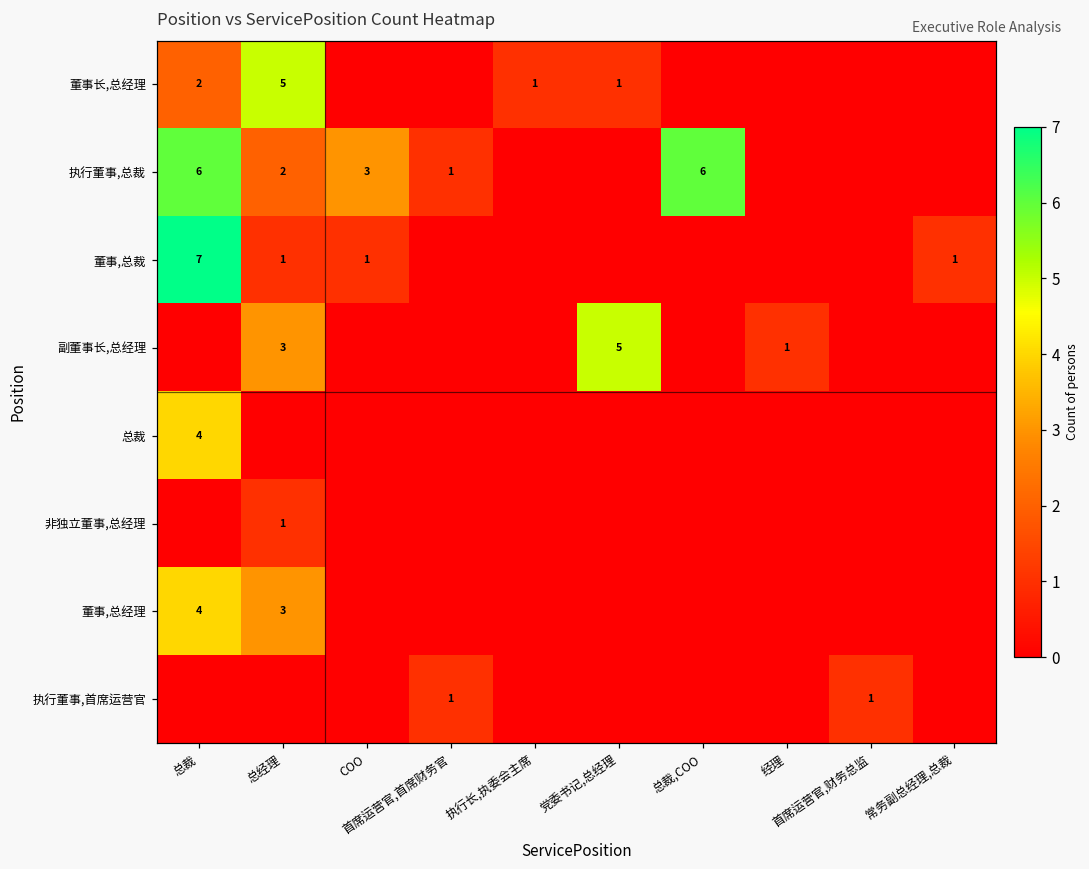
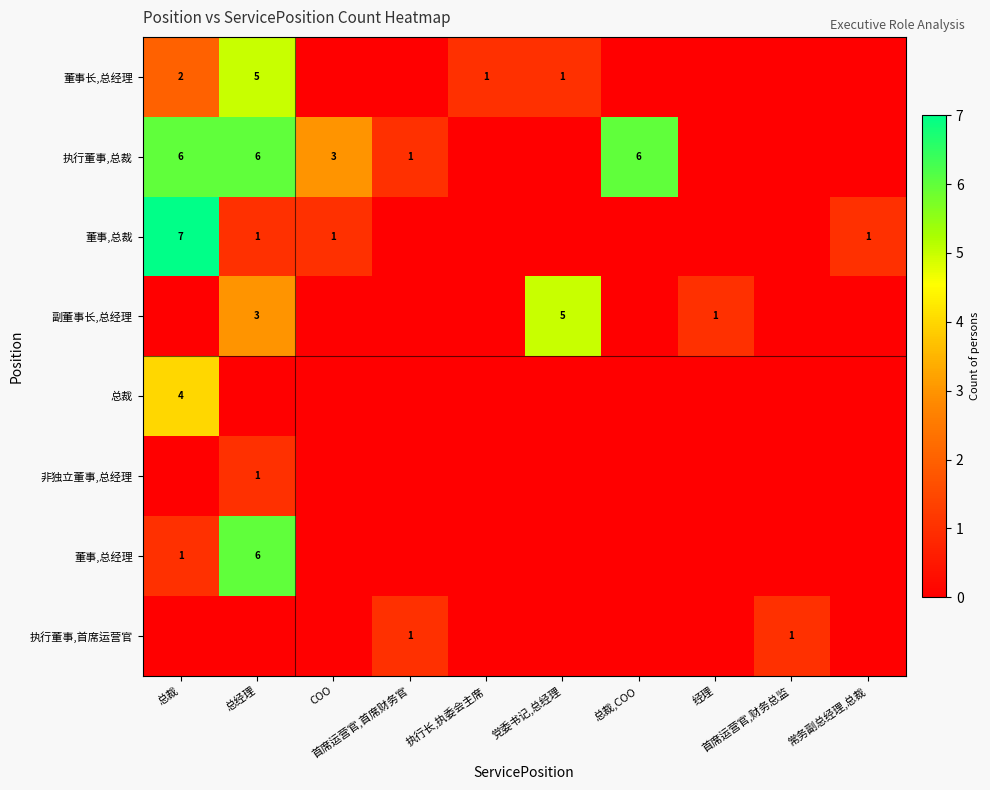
执行董事,总裁, 总经理: 2 -> 6
董事,总经理, 总裁: 4 -> 1
董事,总经理, 总经理: 3 -> 6
